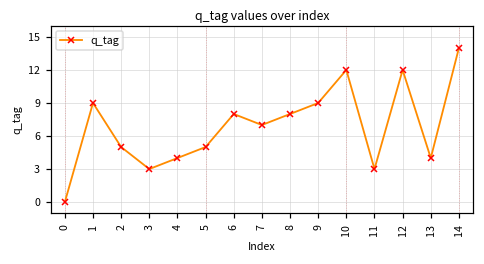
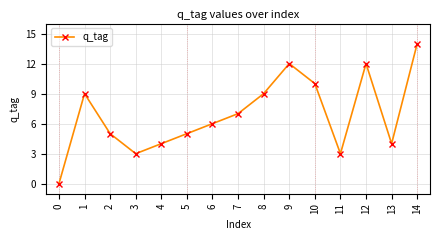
6: 8 -> 6
8: 8 -> 9
9: 9 -> 12
10: 12 -> 10
